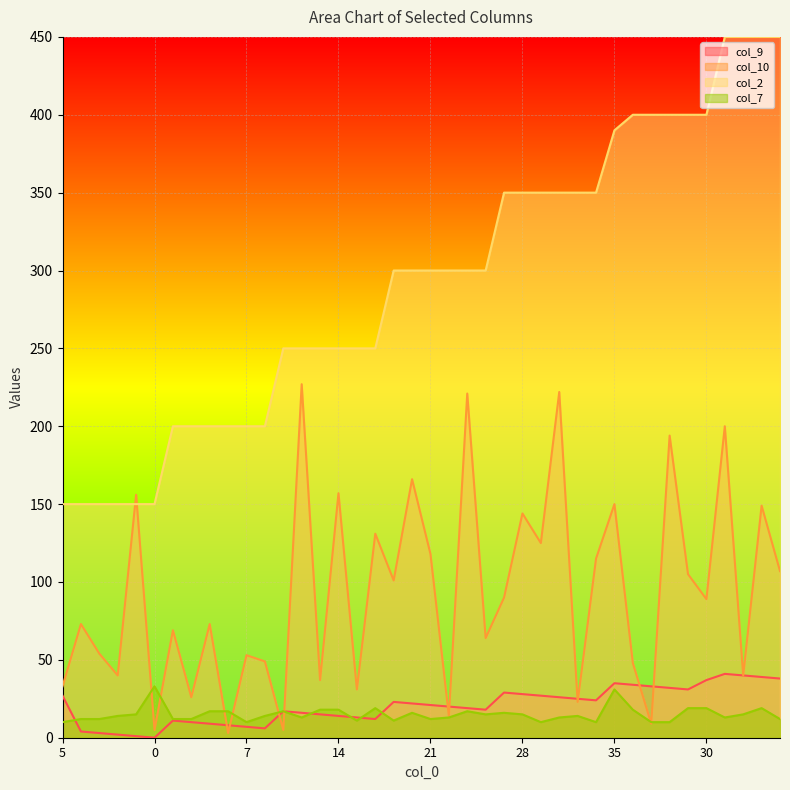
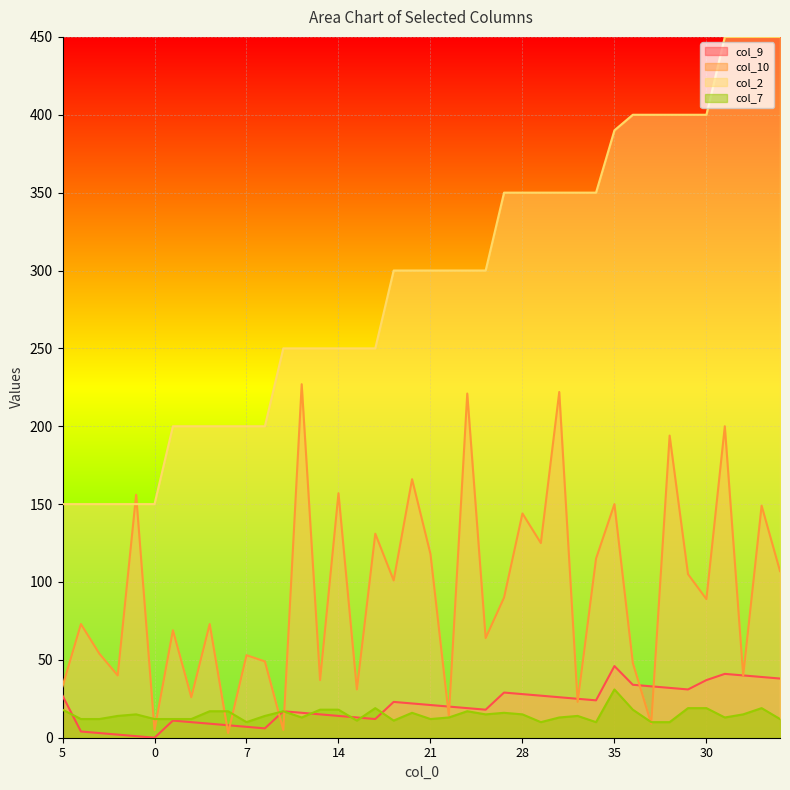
col_7, 5: 10 -> 18
col_7, 0: 33 -> 12
col_9, 35: 35 -> 46
